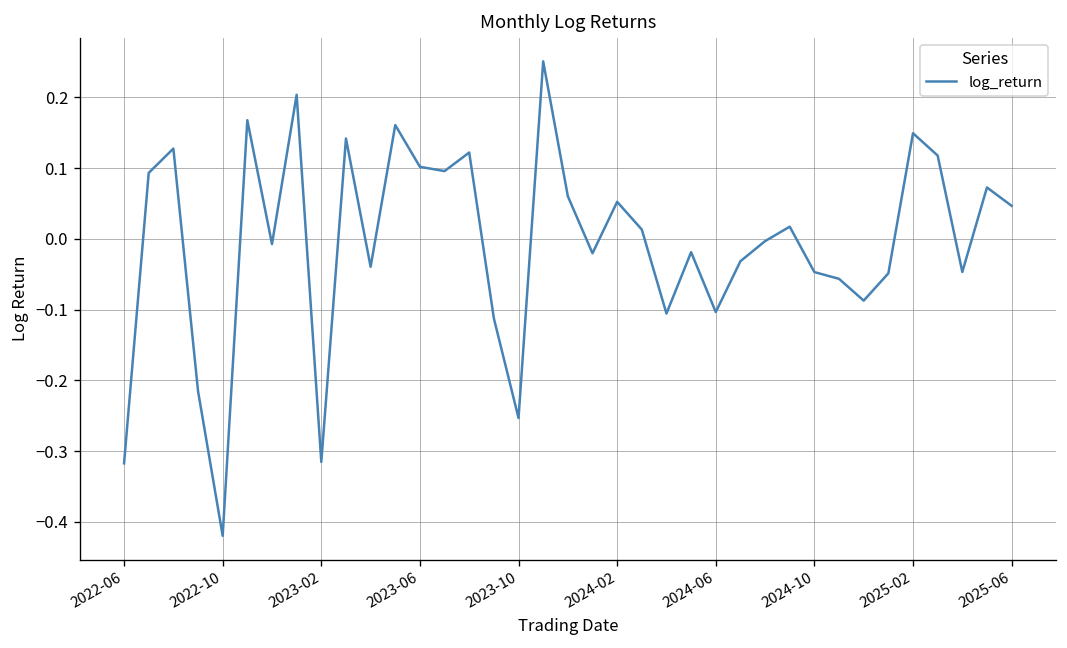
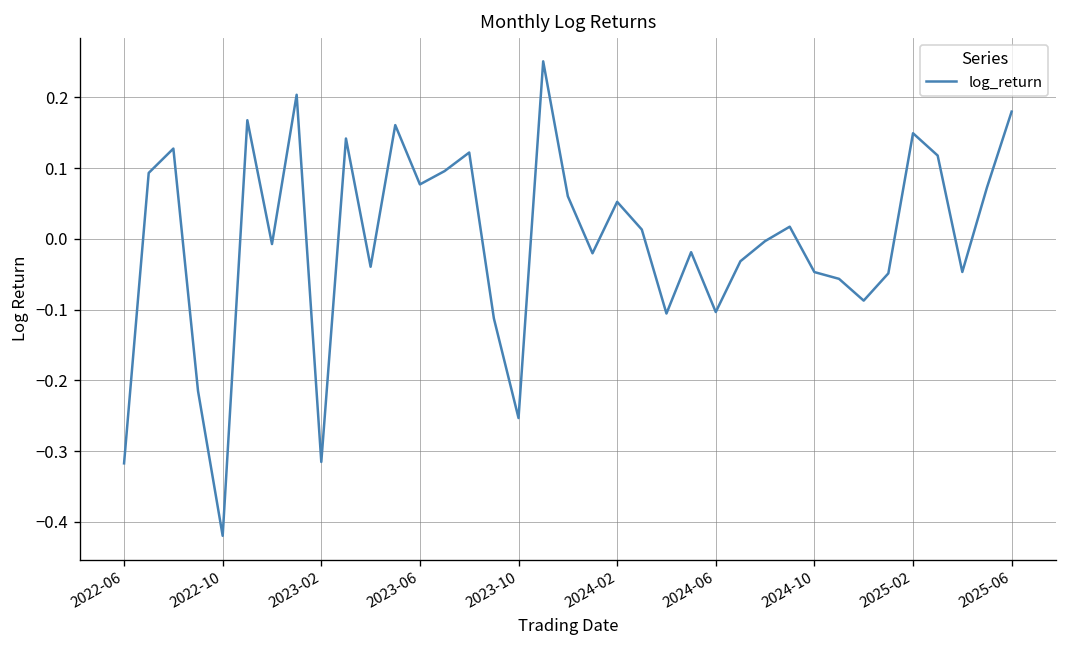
2023-06: 0.10 -> 0.08
2025-06: 0.05 -> 0.18
